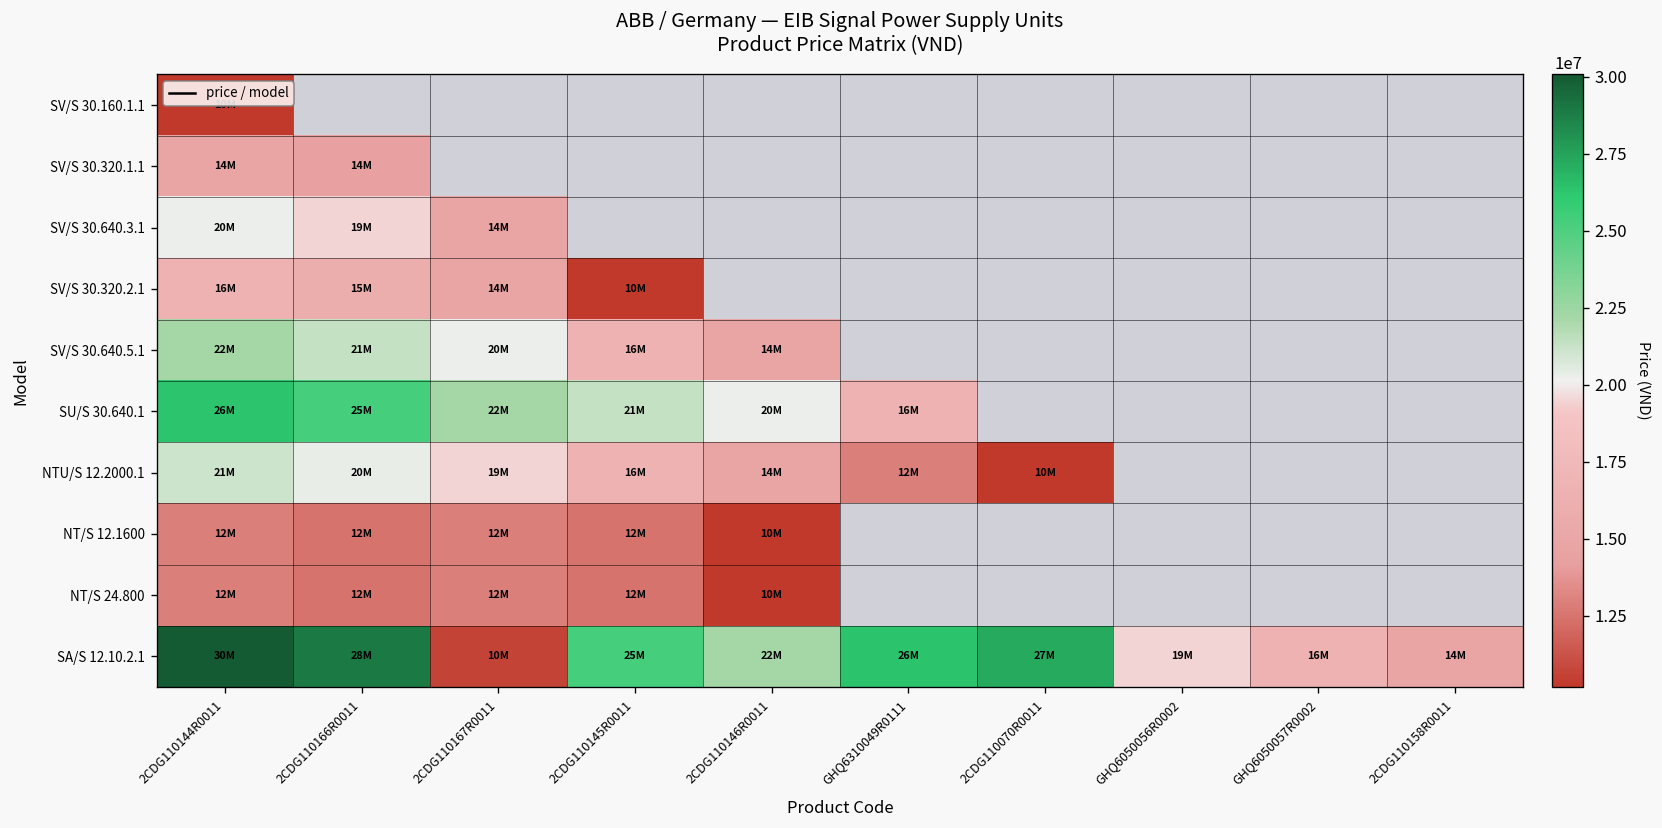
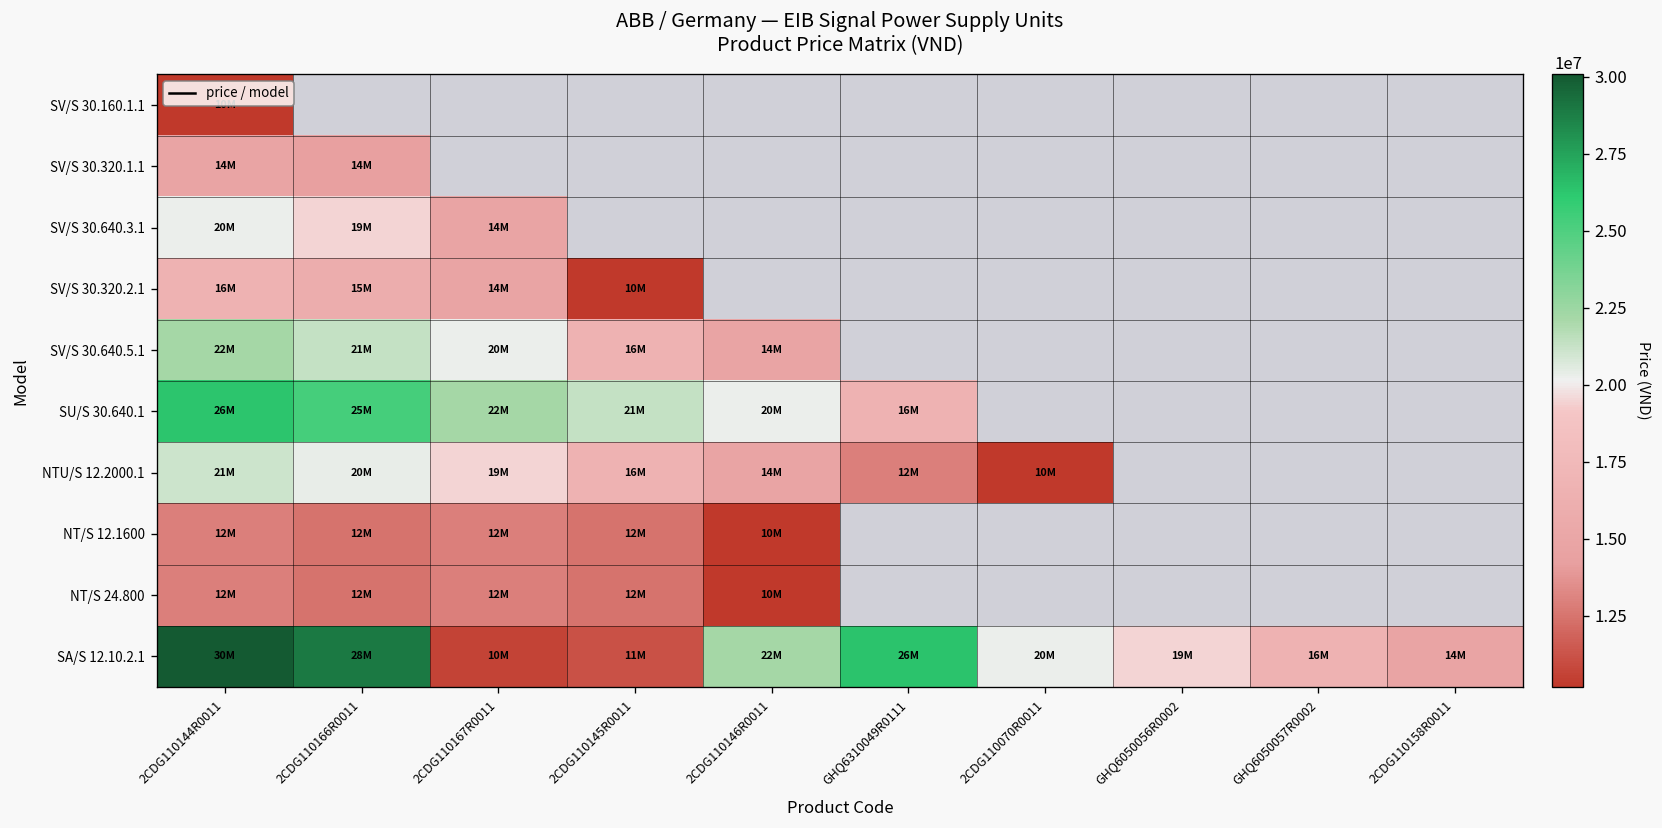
SA/S 12.10.2.1, 2CDG110145R0011: 25M -> 11M
SA/S 12.10.2.1, 2CDG110070R0011: 27M -> 20M
